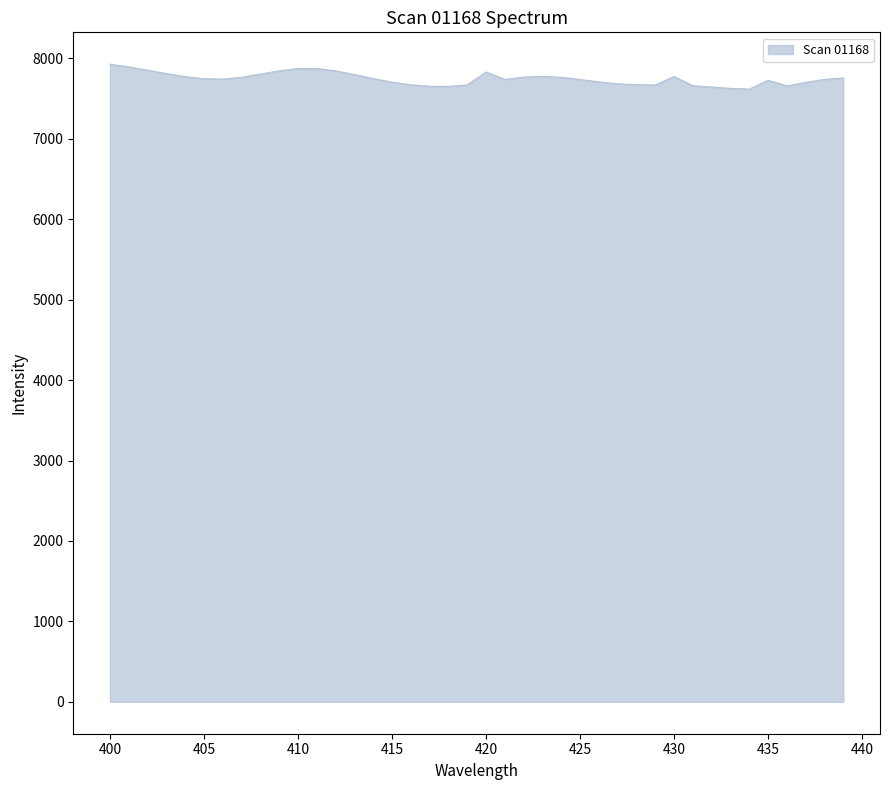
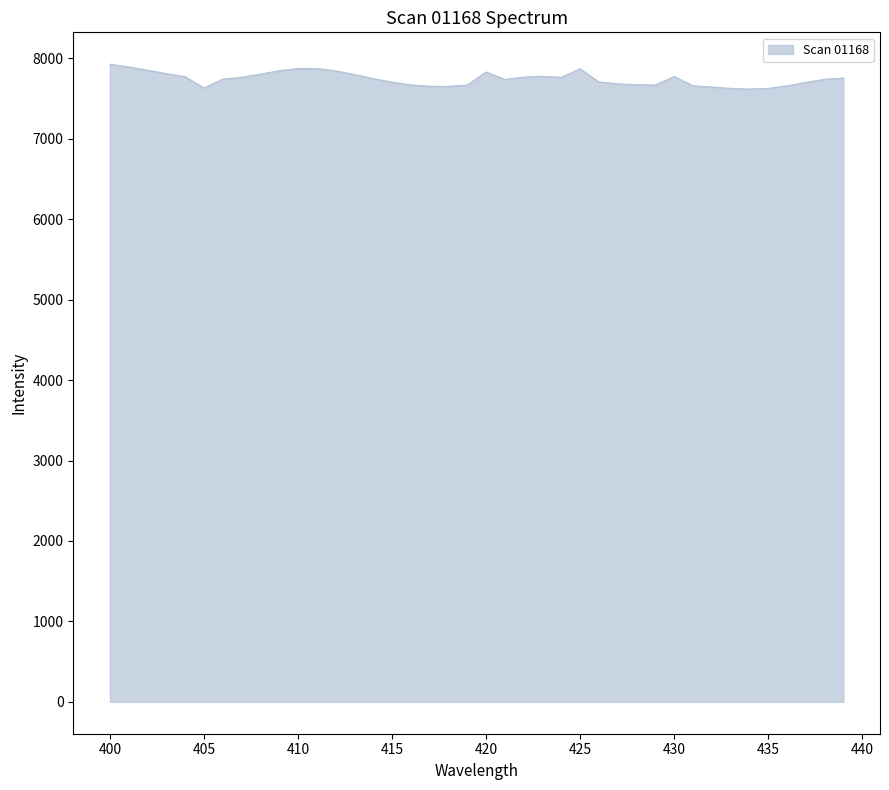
405: 7700 -> 7600
425: 7700 -> 7900
435: 7700 -> 7600
